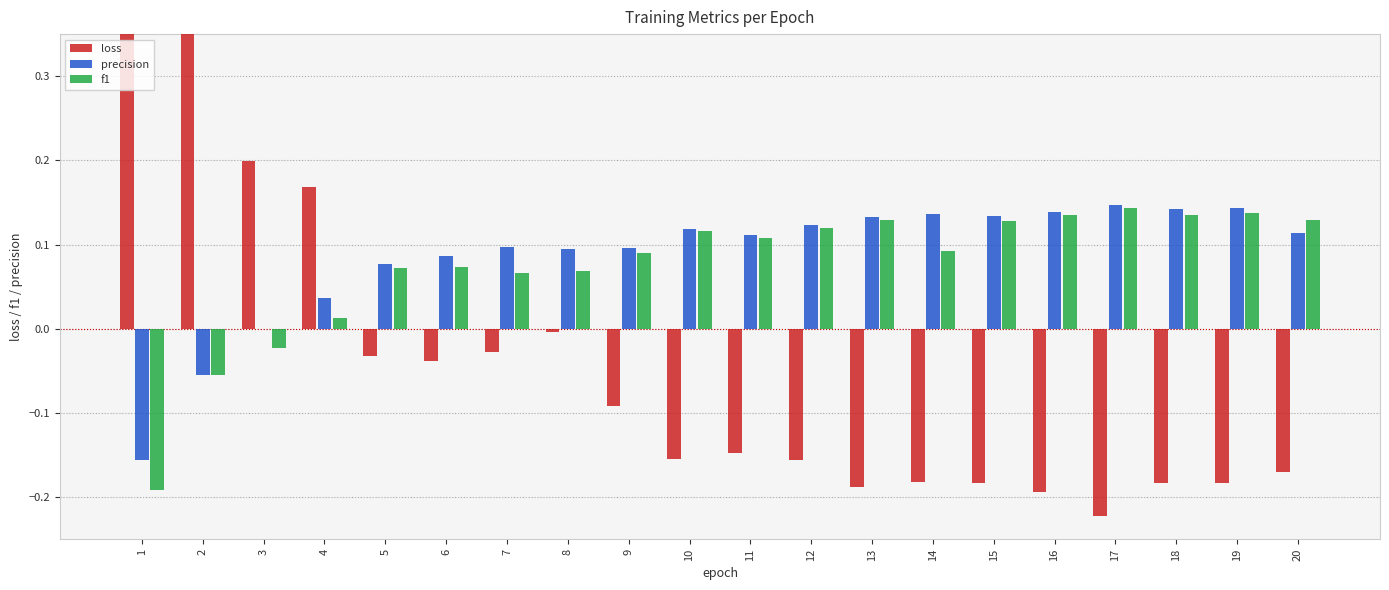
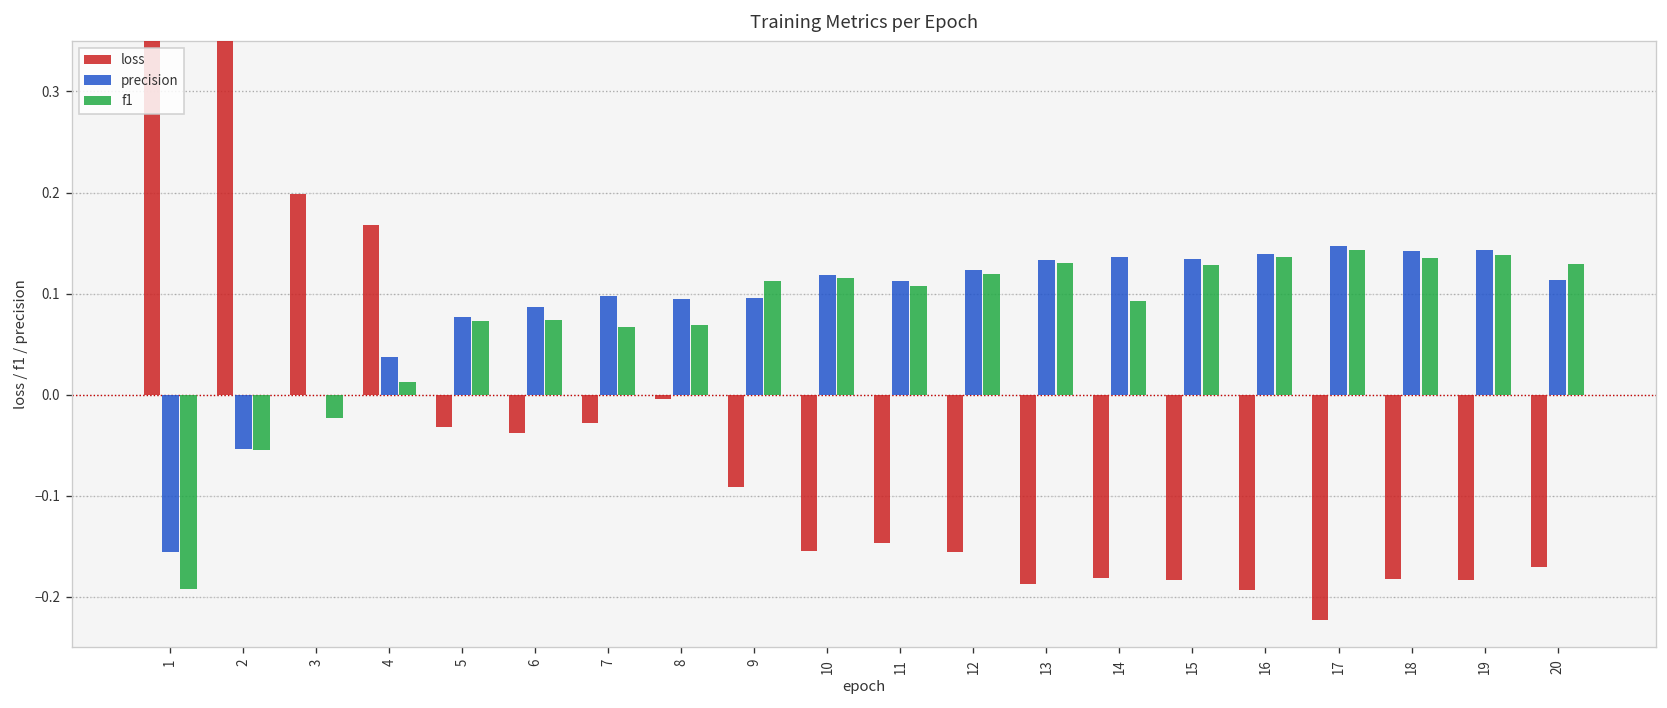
f1, 9: 0.09 -> 0.11
